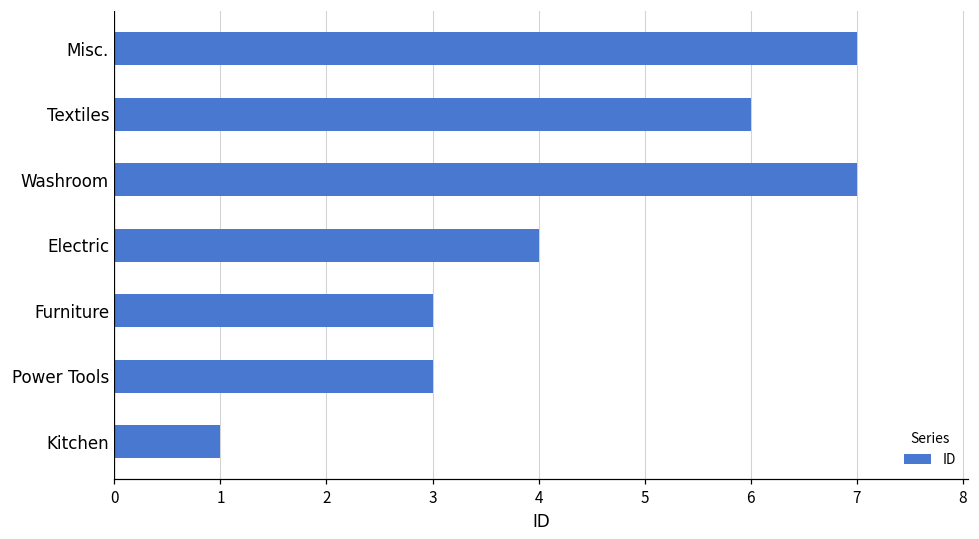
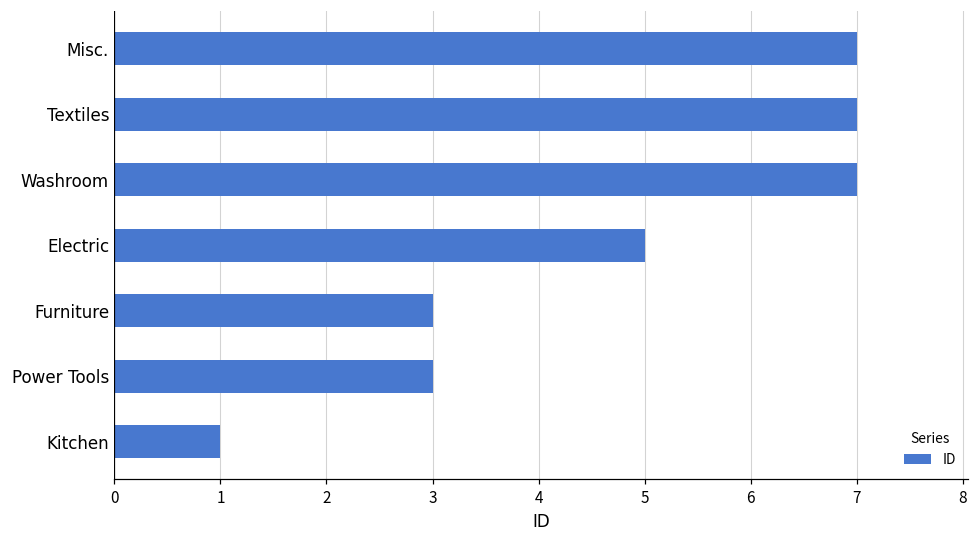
Textiles: 6 -> 7
Electric: 4 -> 5
